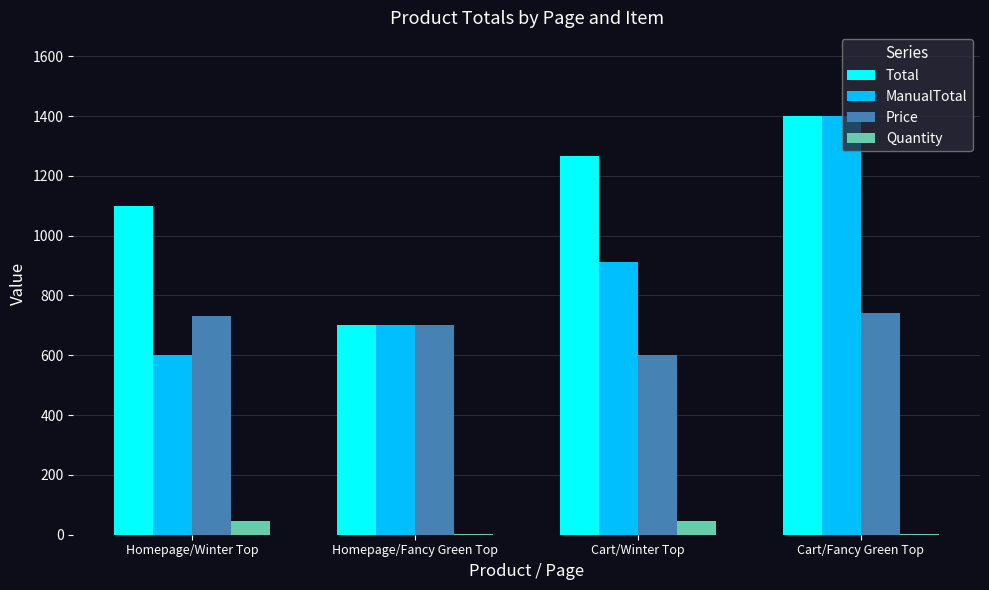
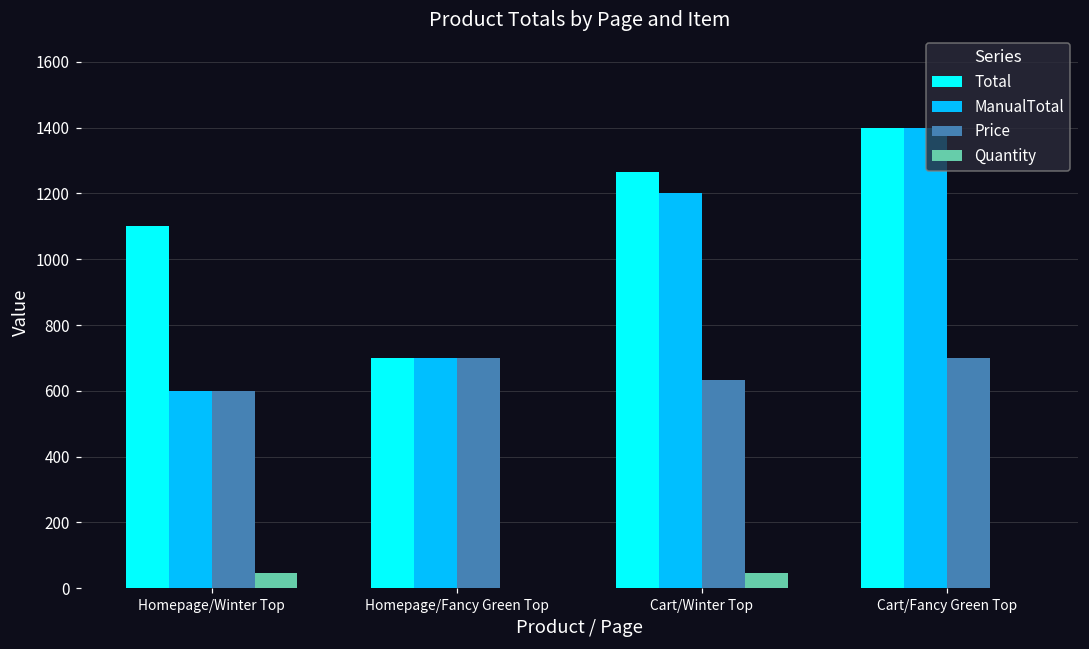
Price, Homepage/Winter Top: 730 -> 600
ManualTotal, Cart/Winter Top: 910 -> 1200
Price, Cart/Winter Top: 600 -> 630
Price, Cart/Fancy Green Top: 740 -> 700
